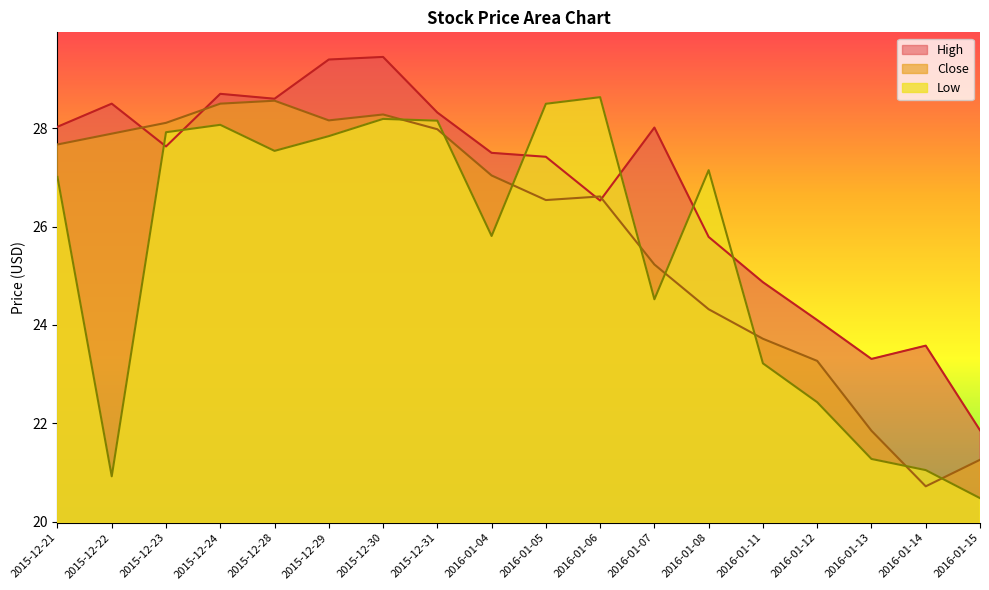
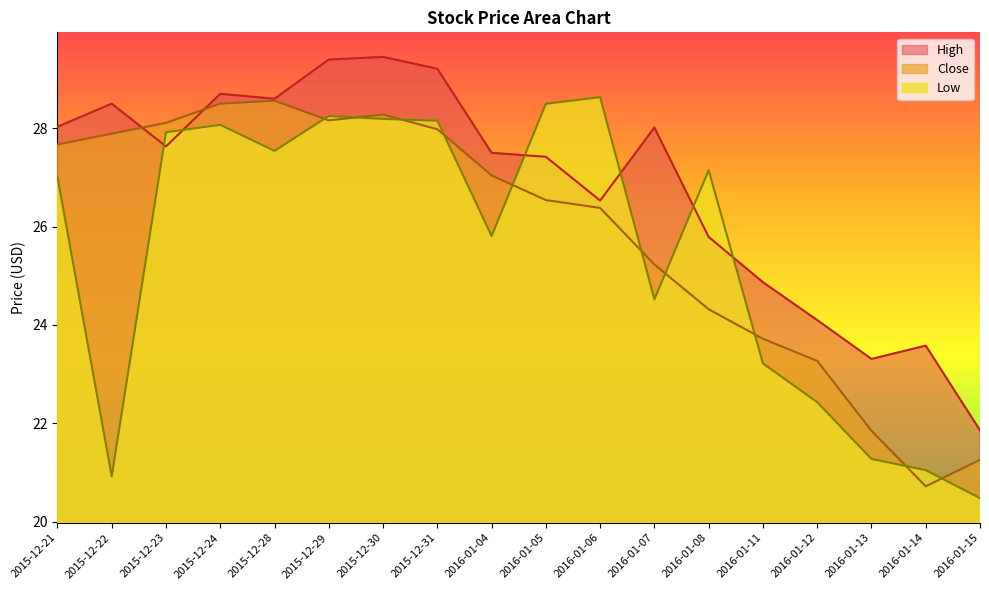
Low, 2015-12-29: 27.8 -> 28.3
High, 2015-12-31: 28.3 -> 29.2
Close, 2016-01-06: 26.6 -> 26.4
